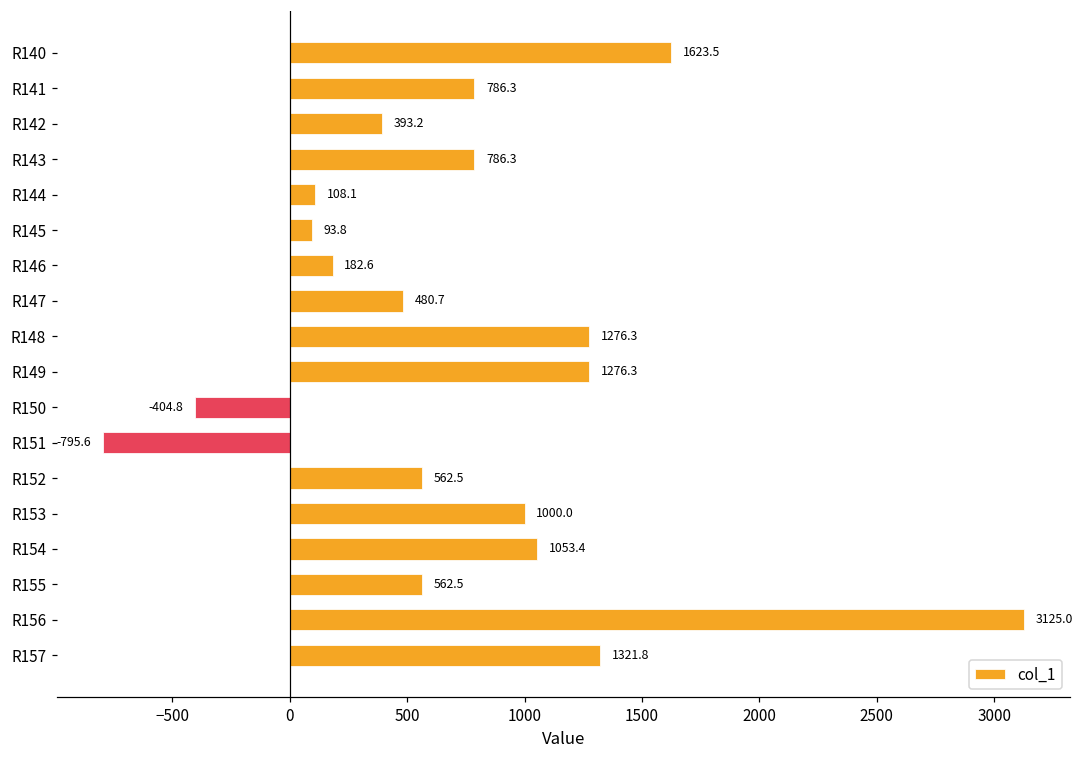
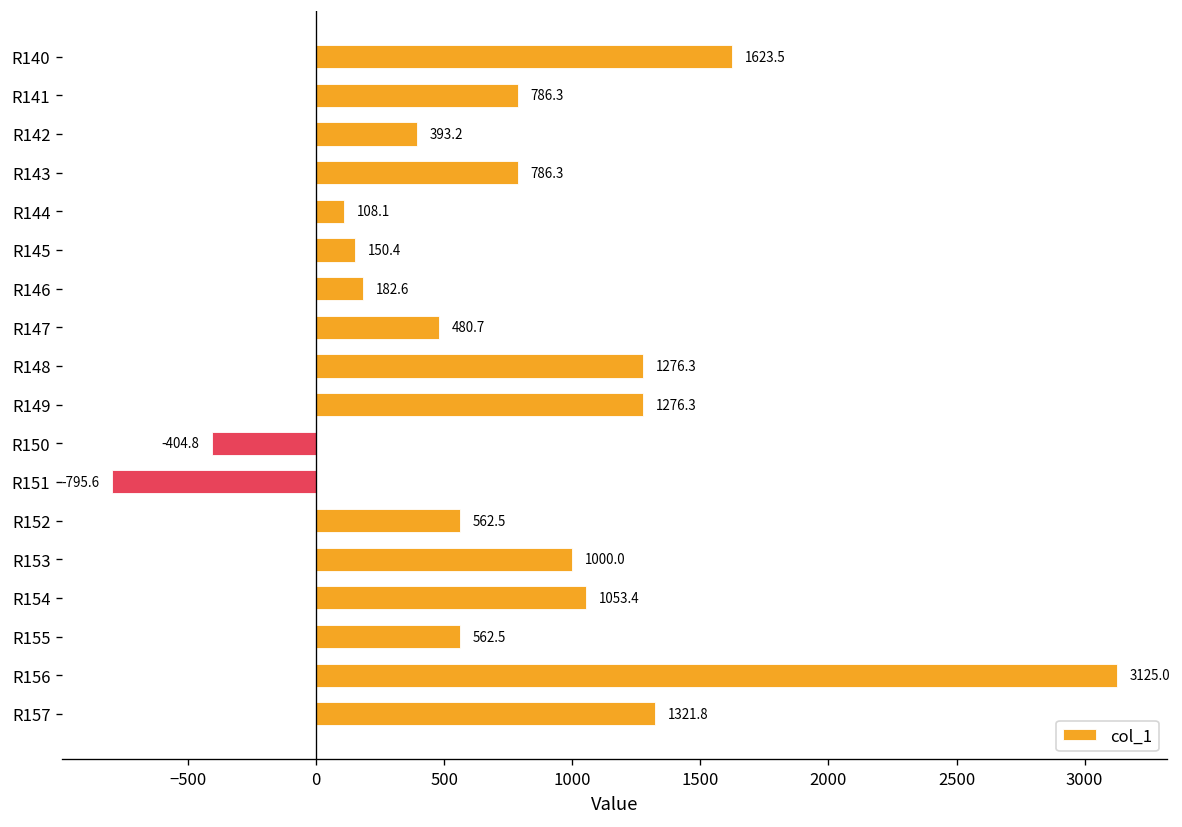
R145: 93.8 -> 150.4
